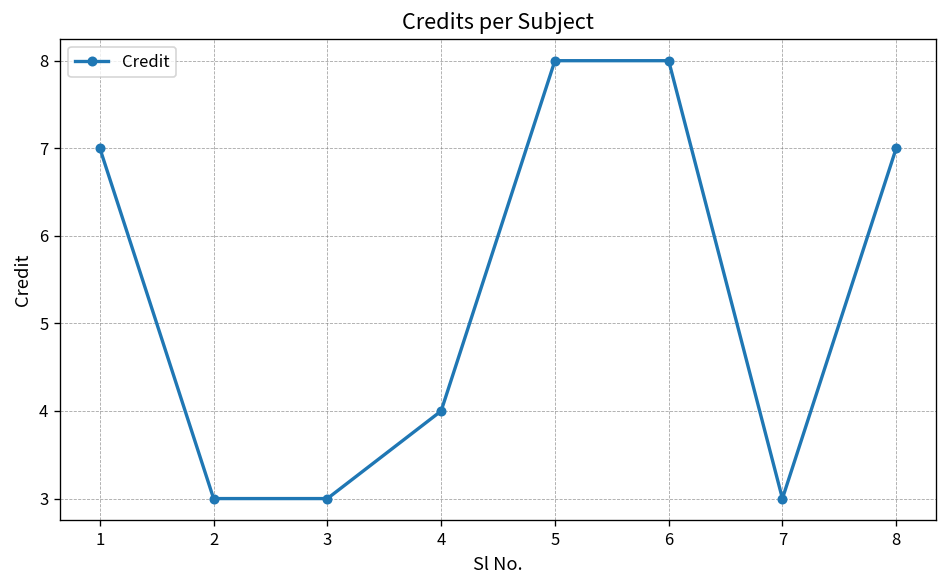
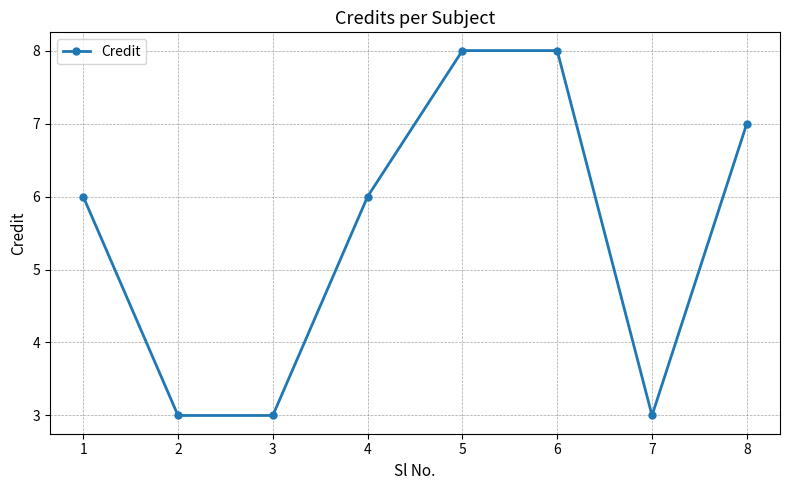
1: 7 -> 6
4: 4 -> 6
